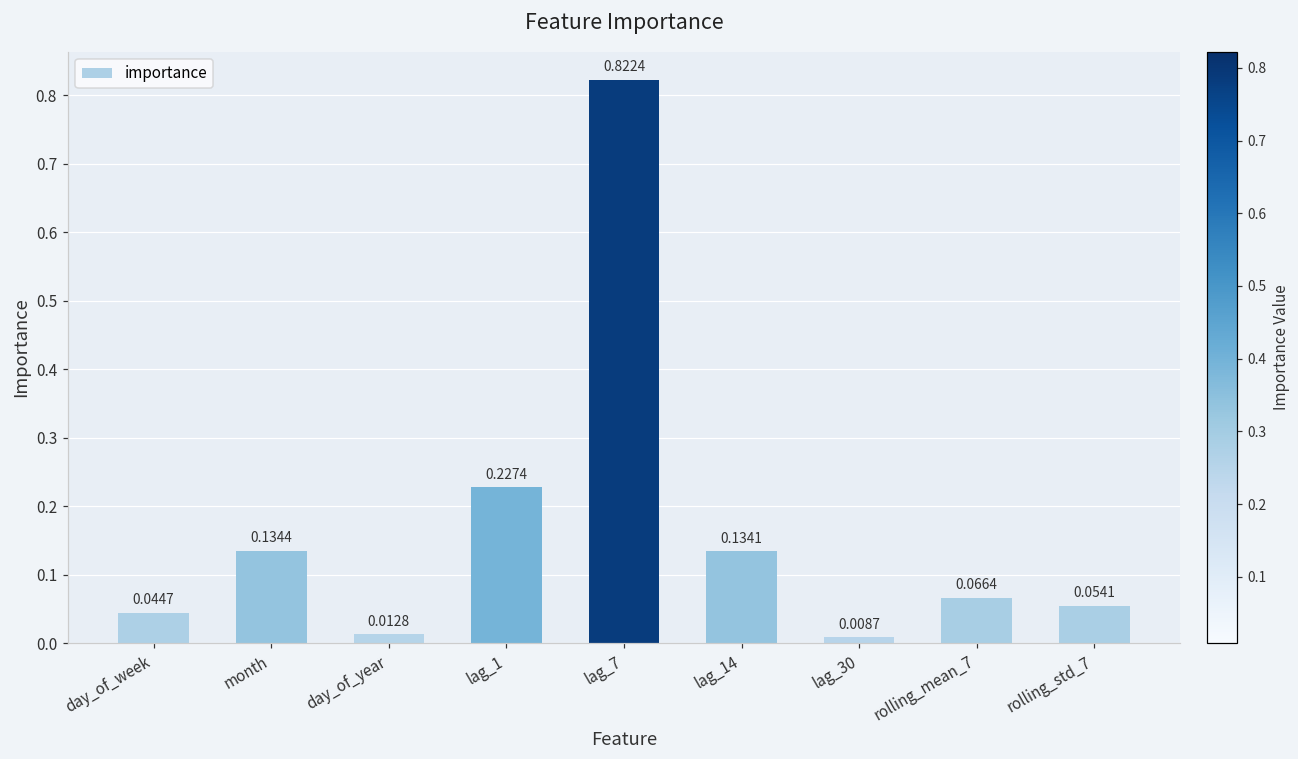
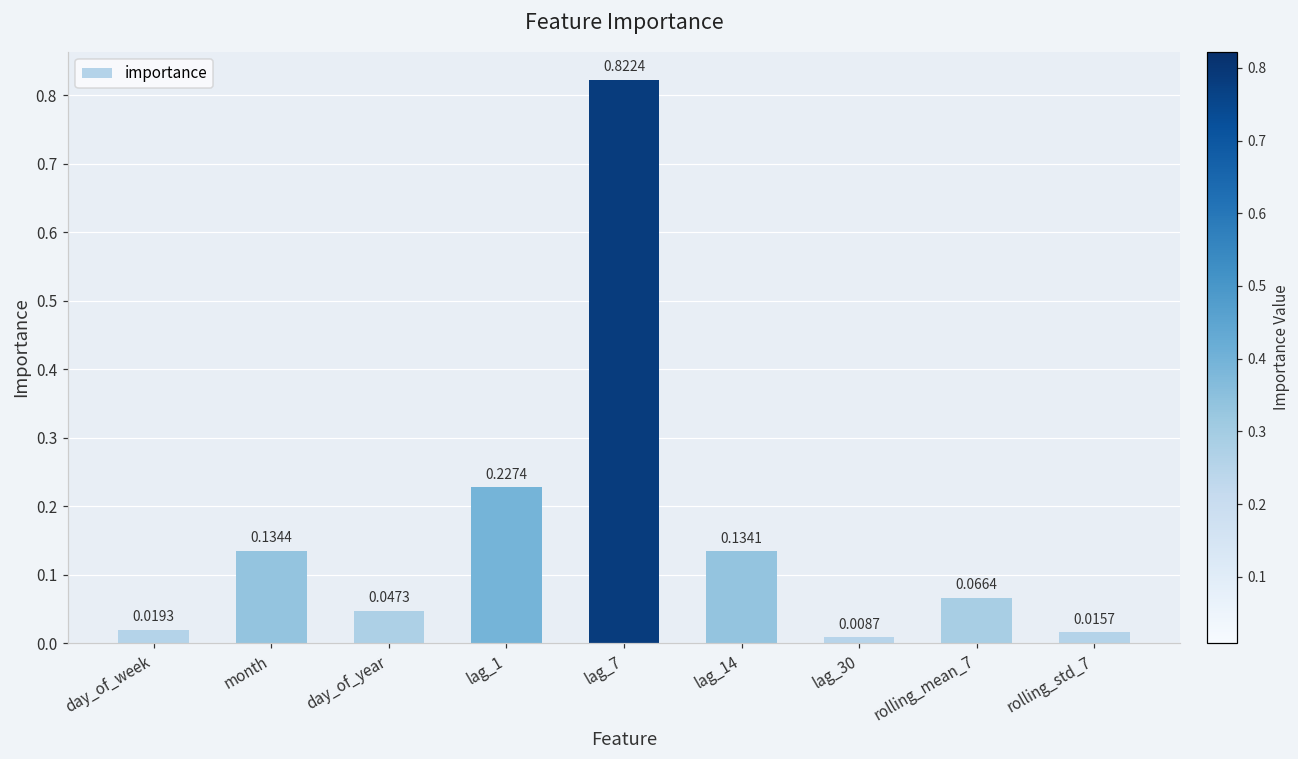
day_of_week: 0.0447 -> 0.0193
day_of_year: 0.0128 -> 0.0473
rolling_std_7: 0.0541 -> 0.0157
